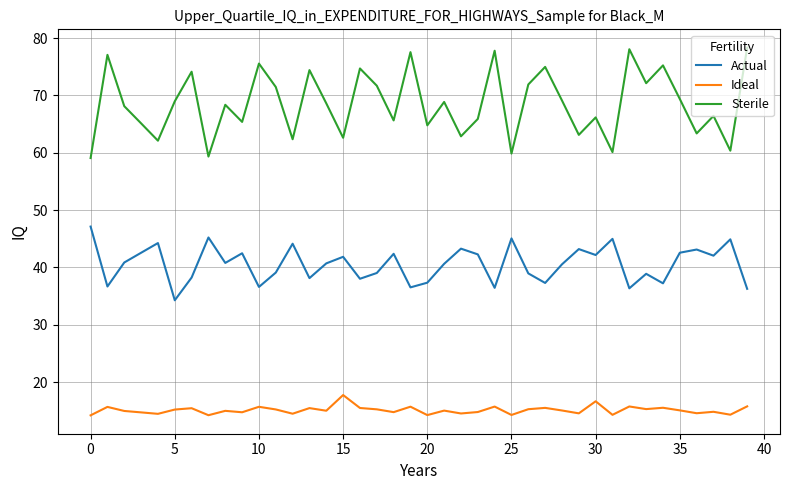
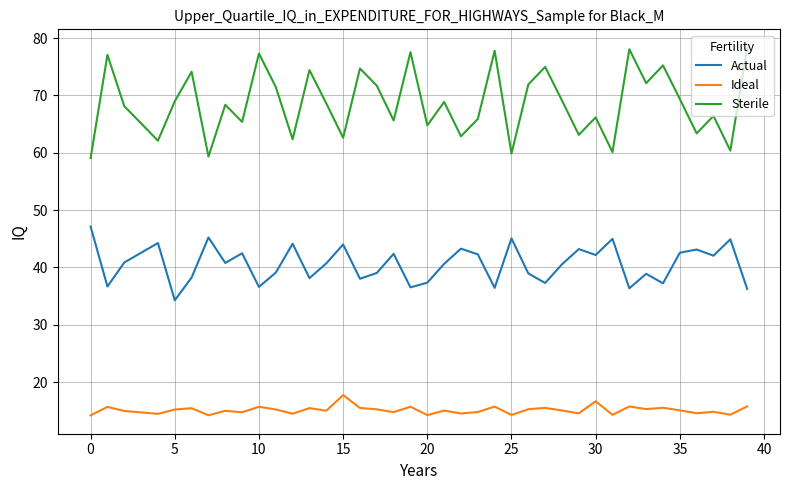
Sterile, 10: 76 -> 77
Actual, 15: 42 -> 44
